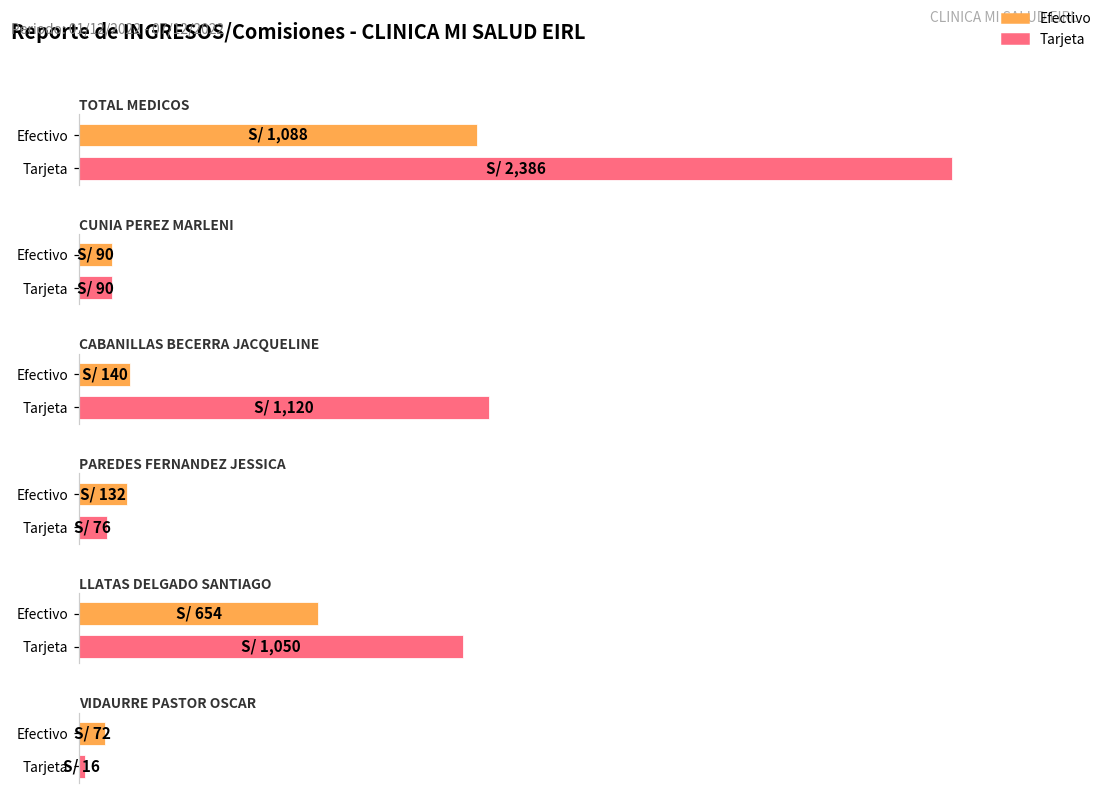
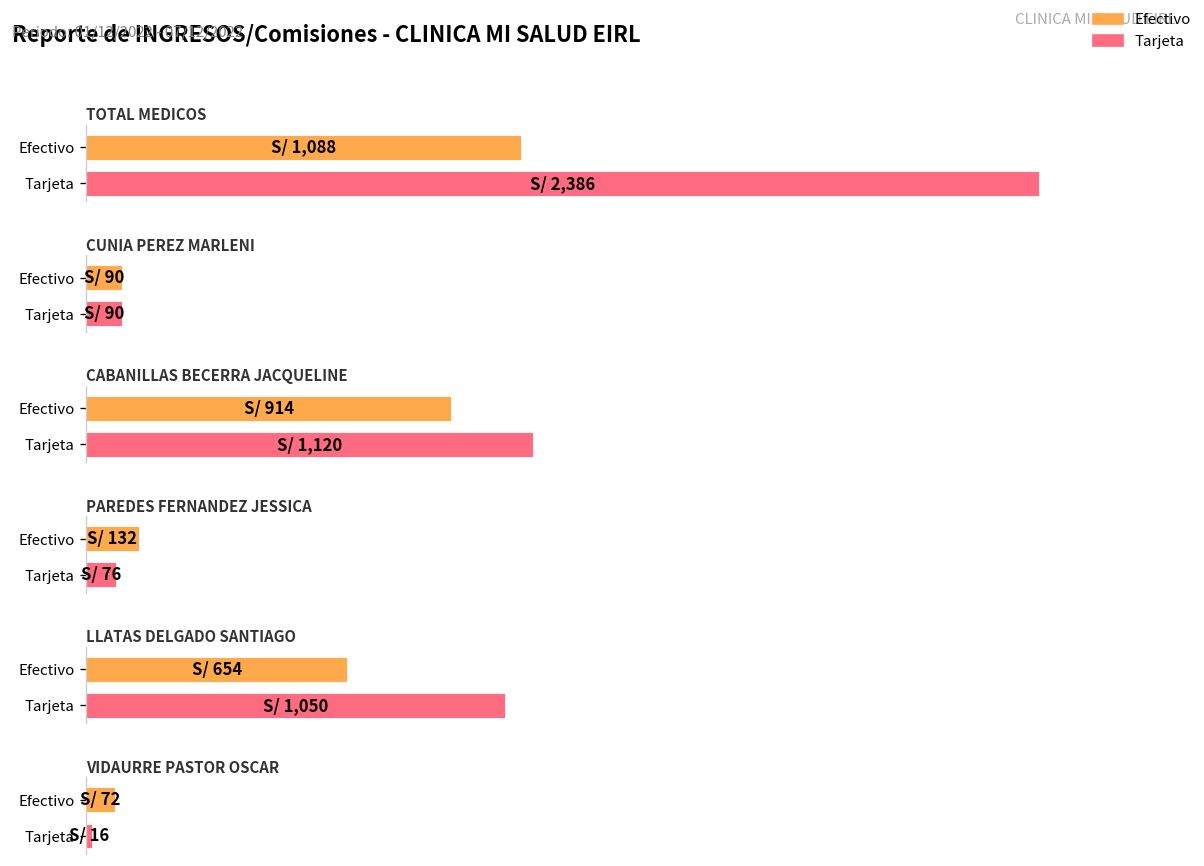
CABANILLAS BECERRA JACQUELINE, Efectivo: 140 -> 914
